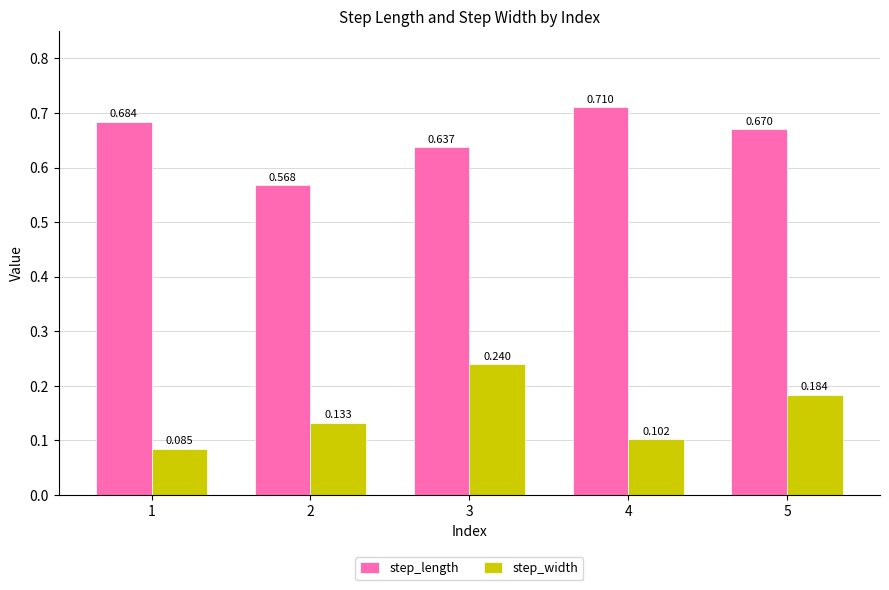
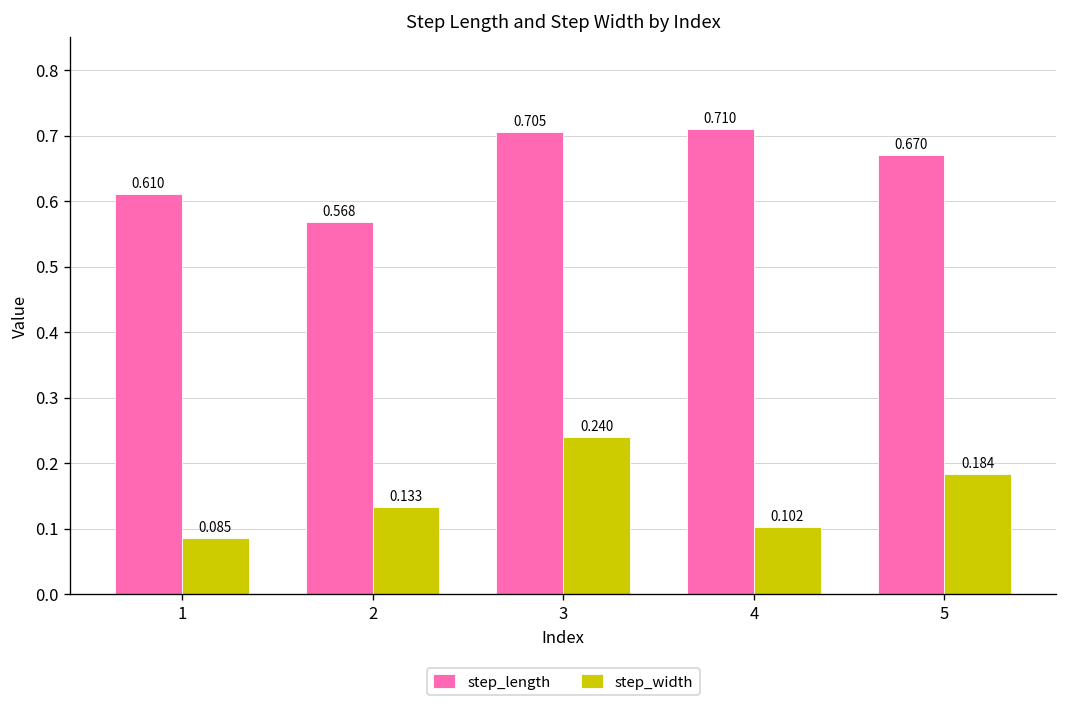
step_length, 1: 0.684 -> 0.610
step_length, 3: 0.637 -> 0.705
